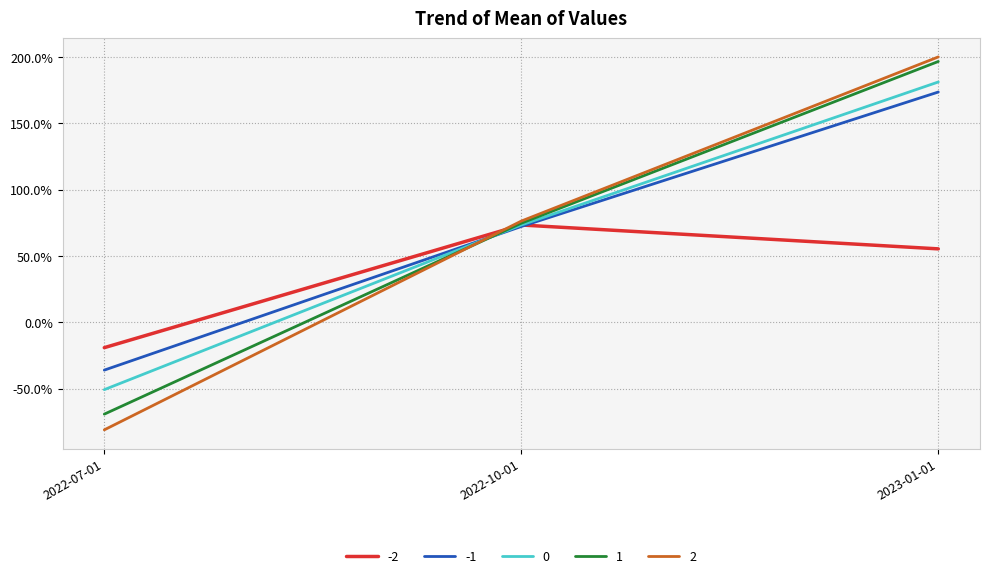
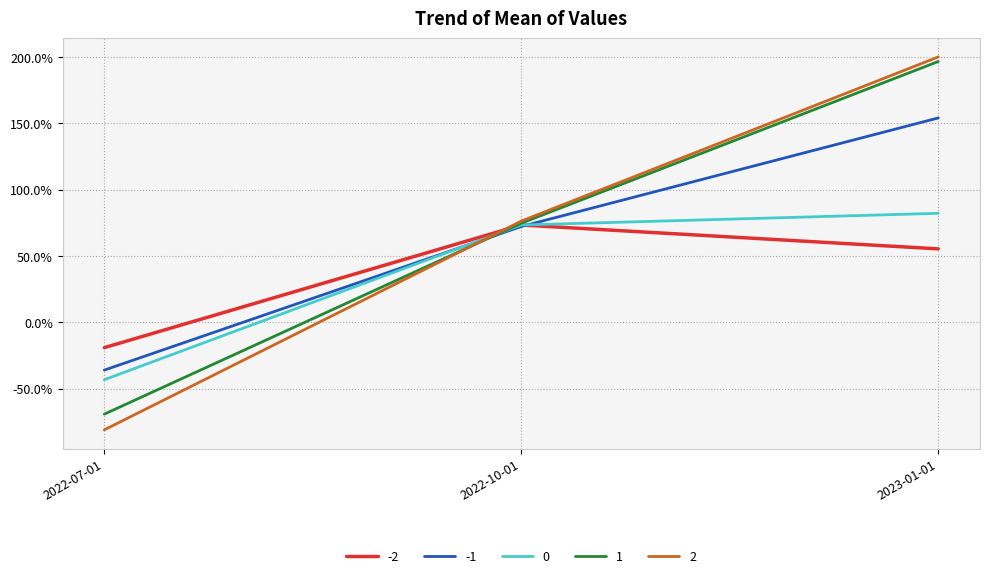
0, 2022-07-01: -51% -> -43%
-1, 2023-01-01: 174% -> 154%
0, 2023-01-01: 181% -> 82%
